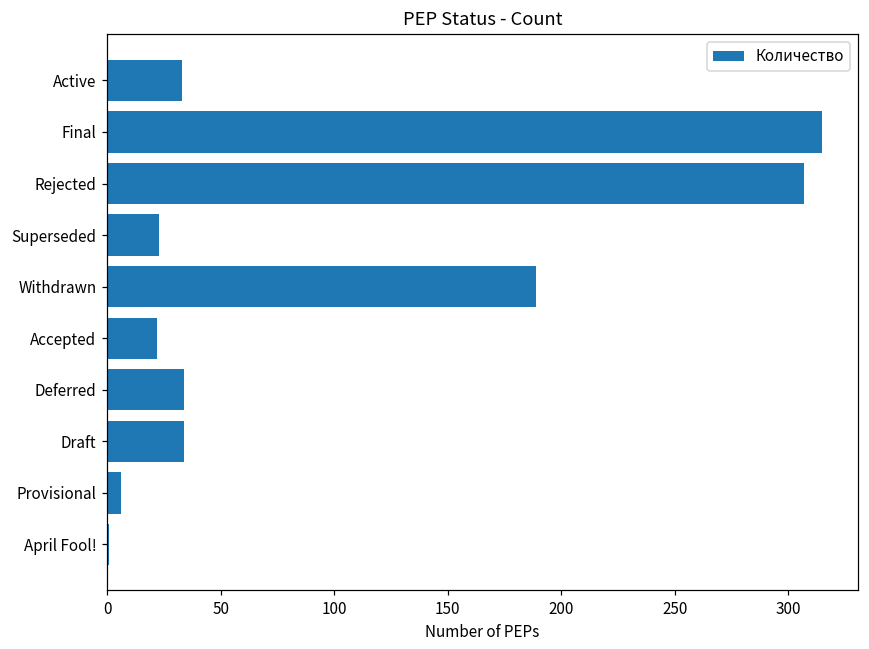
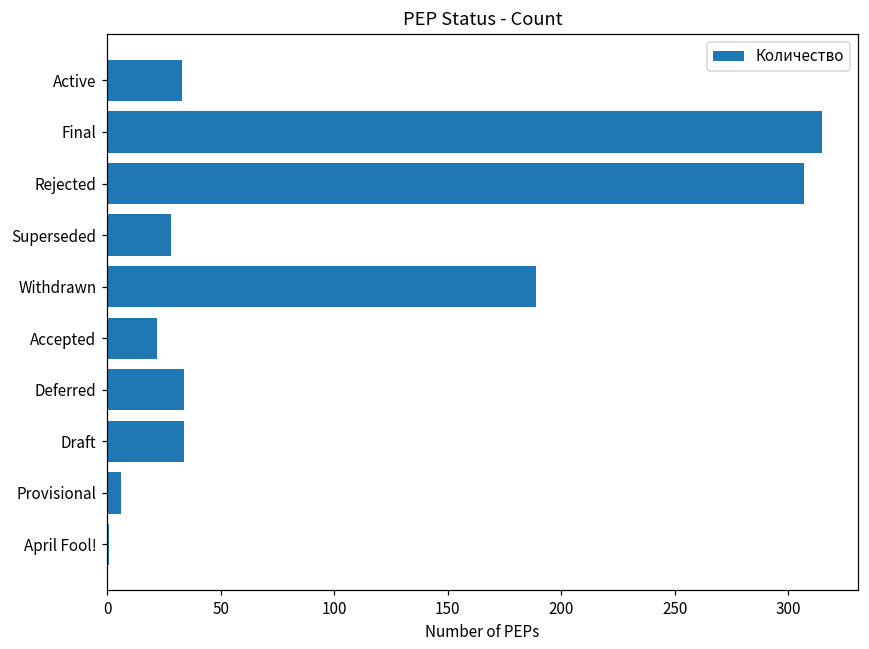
Superseded: 23 -> 28
